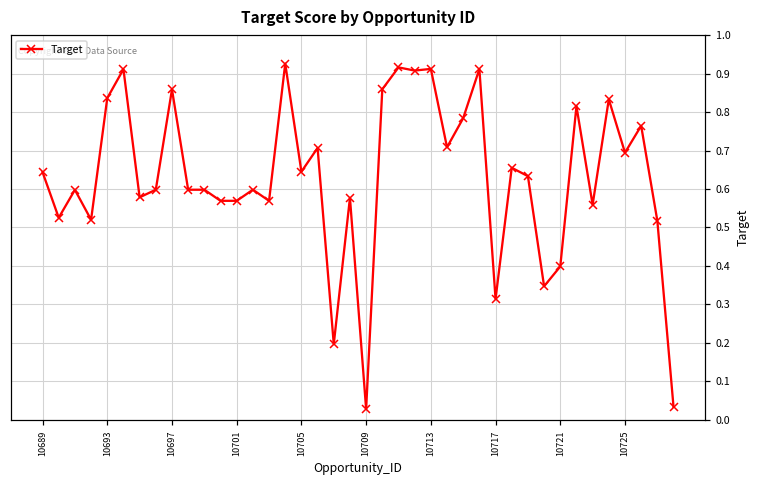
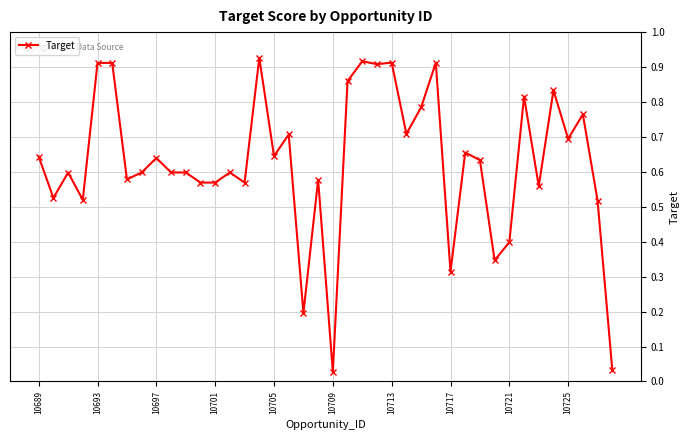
10693: 0.84 -> 0.91
10697: 0.86 -> 0.64
